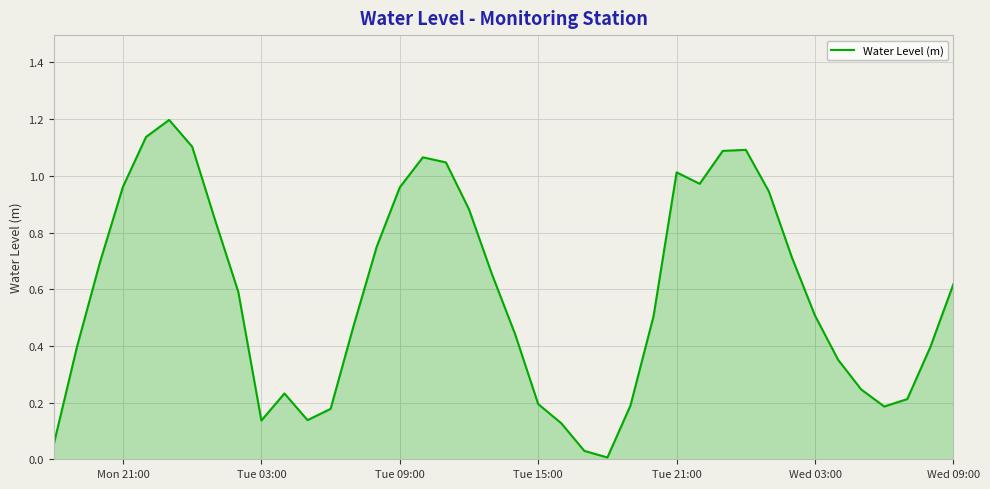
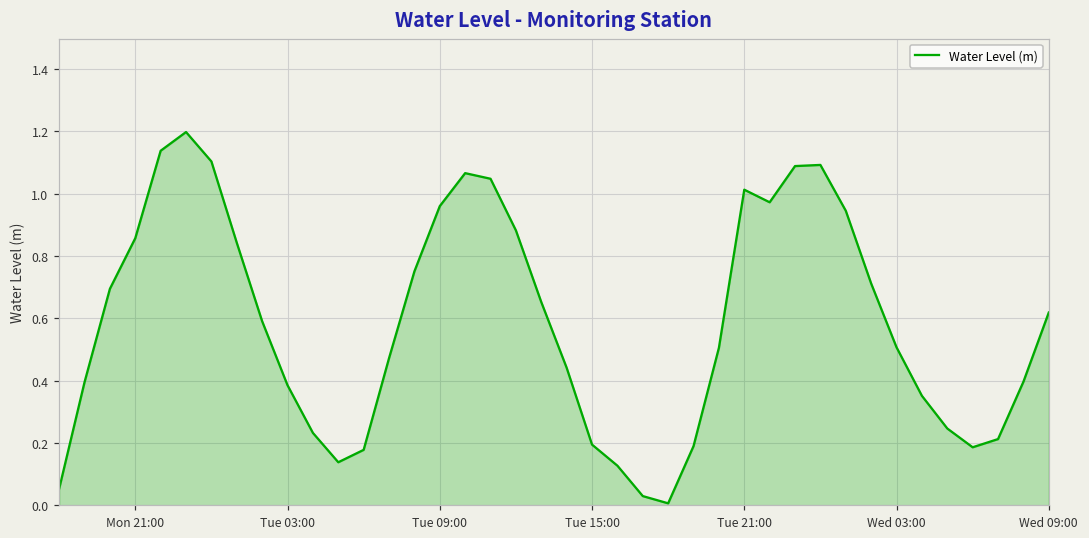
Mon 21:00: 0.96 -> 0.86
Tue 03:00: 0.14 -> 0.39
